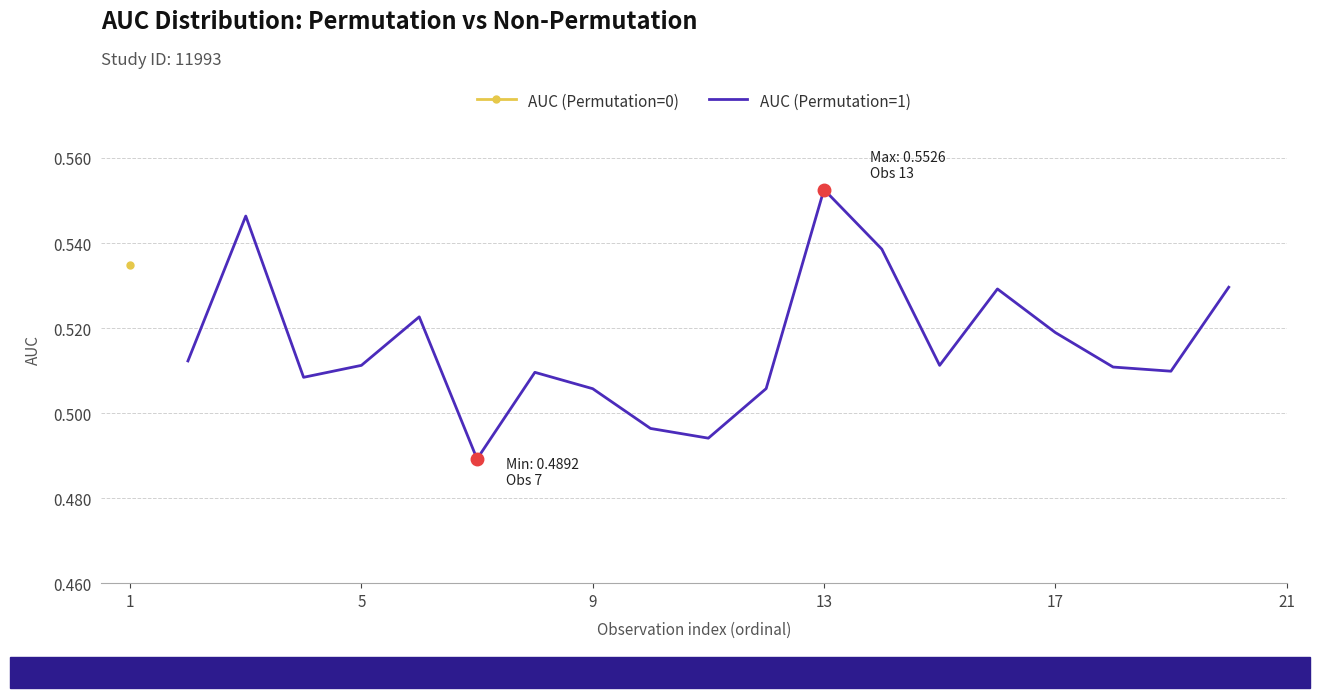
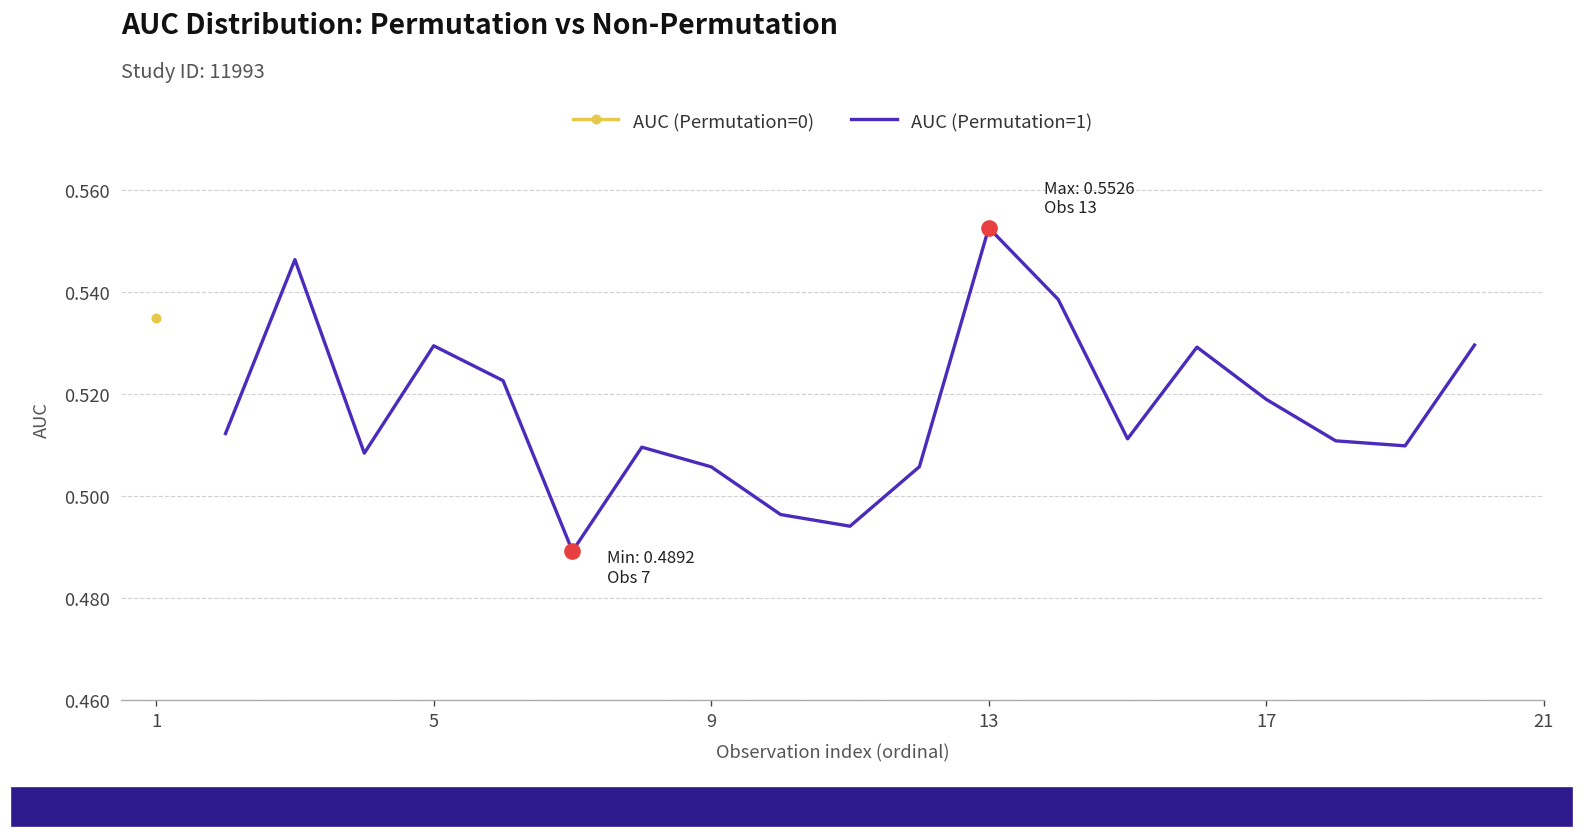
AUC (Permutation=1), 5: 0.511 -> 0.529
